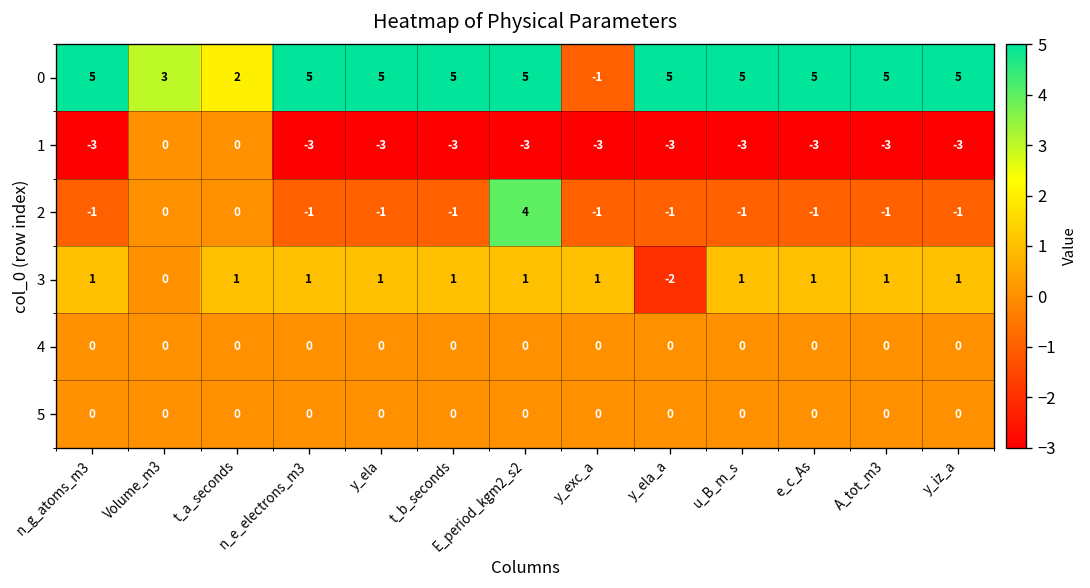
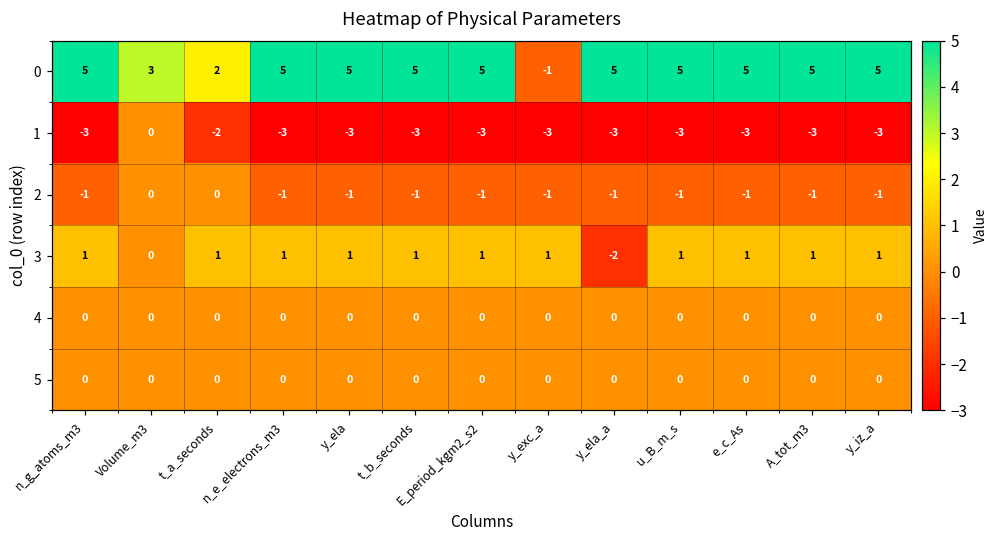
1, t_a_seconds: 0 -> -2
2, E_period_kgm2_s2: 4 -> -1
